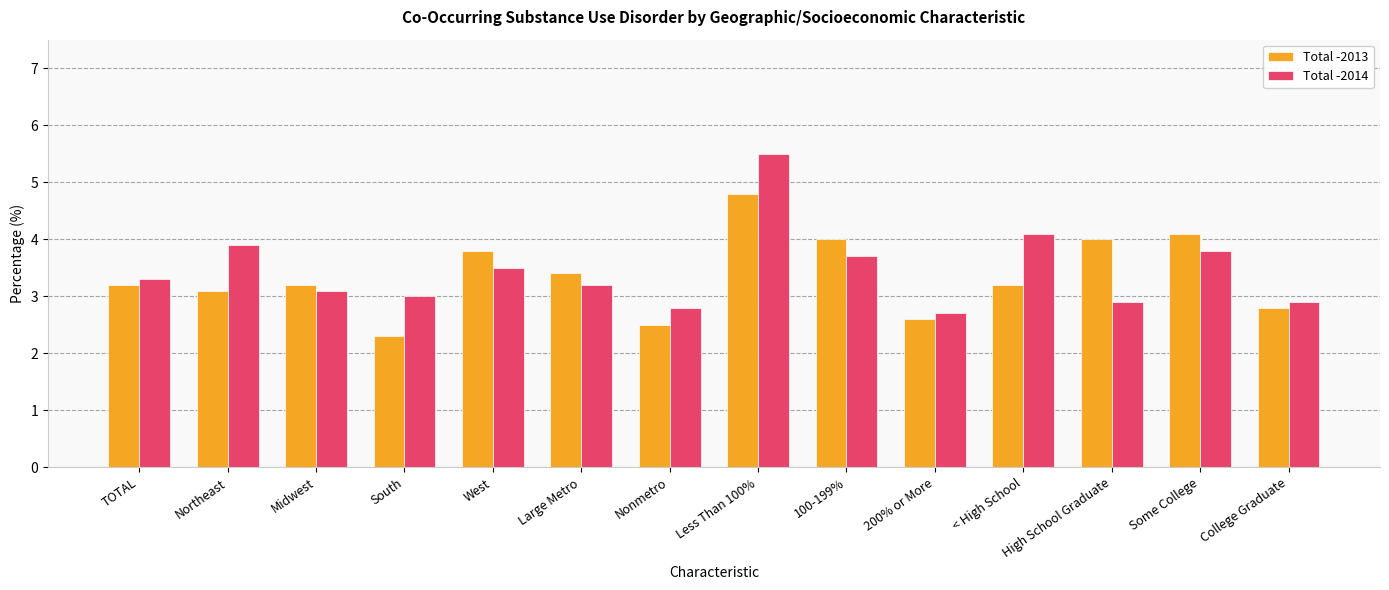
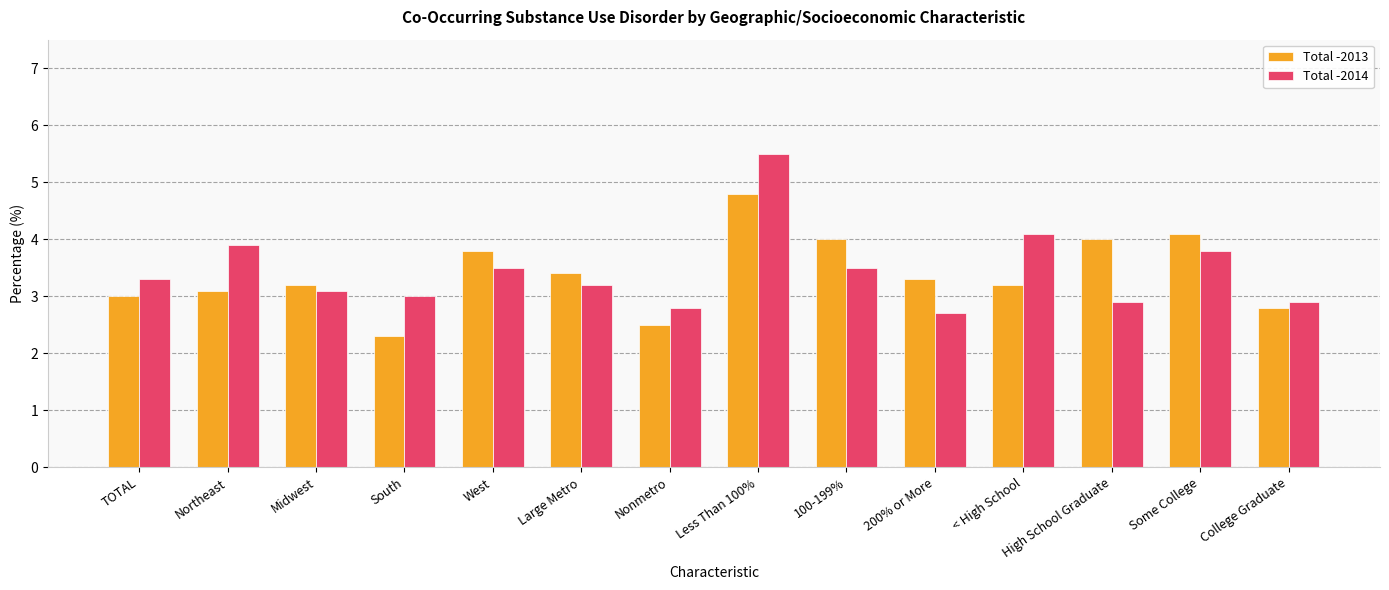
Total -2013, TOTAL: 3.2 -> 3.0
Total -2014, 100-199%: 3.7 -> 3.5
Total -2013, 200% or More: 2.6 -> 3.3
